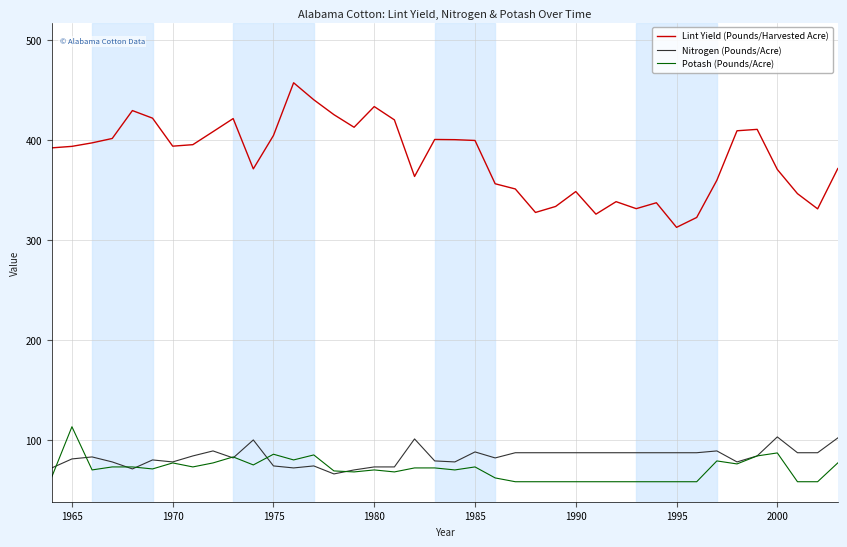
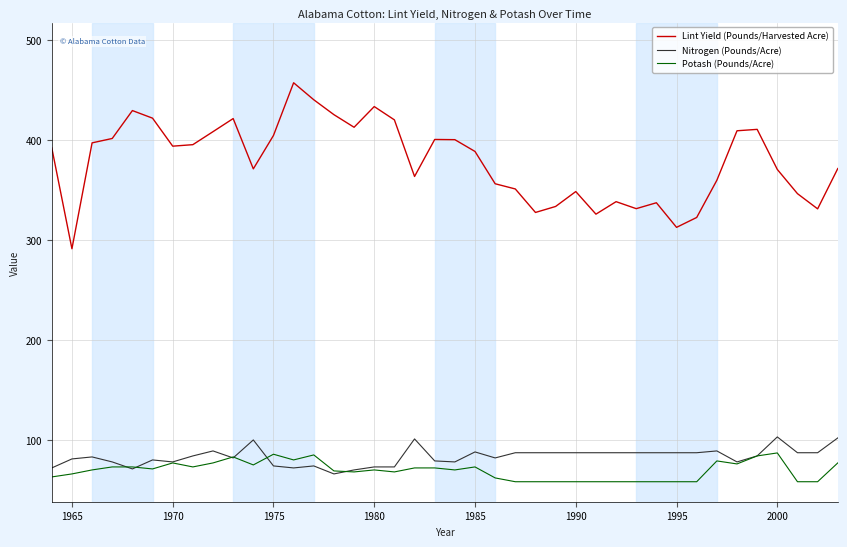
Lint Yield (Pounds/Harvested Acre), 1965: 390 -> 290
Potash (Pounds/Acre), 1965: 110 -> 70
Lint Yield (Pounds/Harvested Acre), 1985: 400 -> 390
